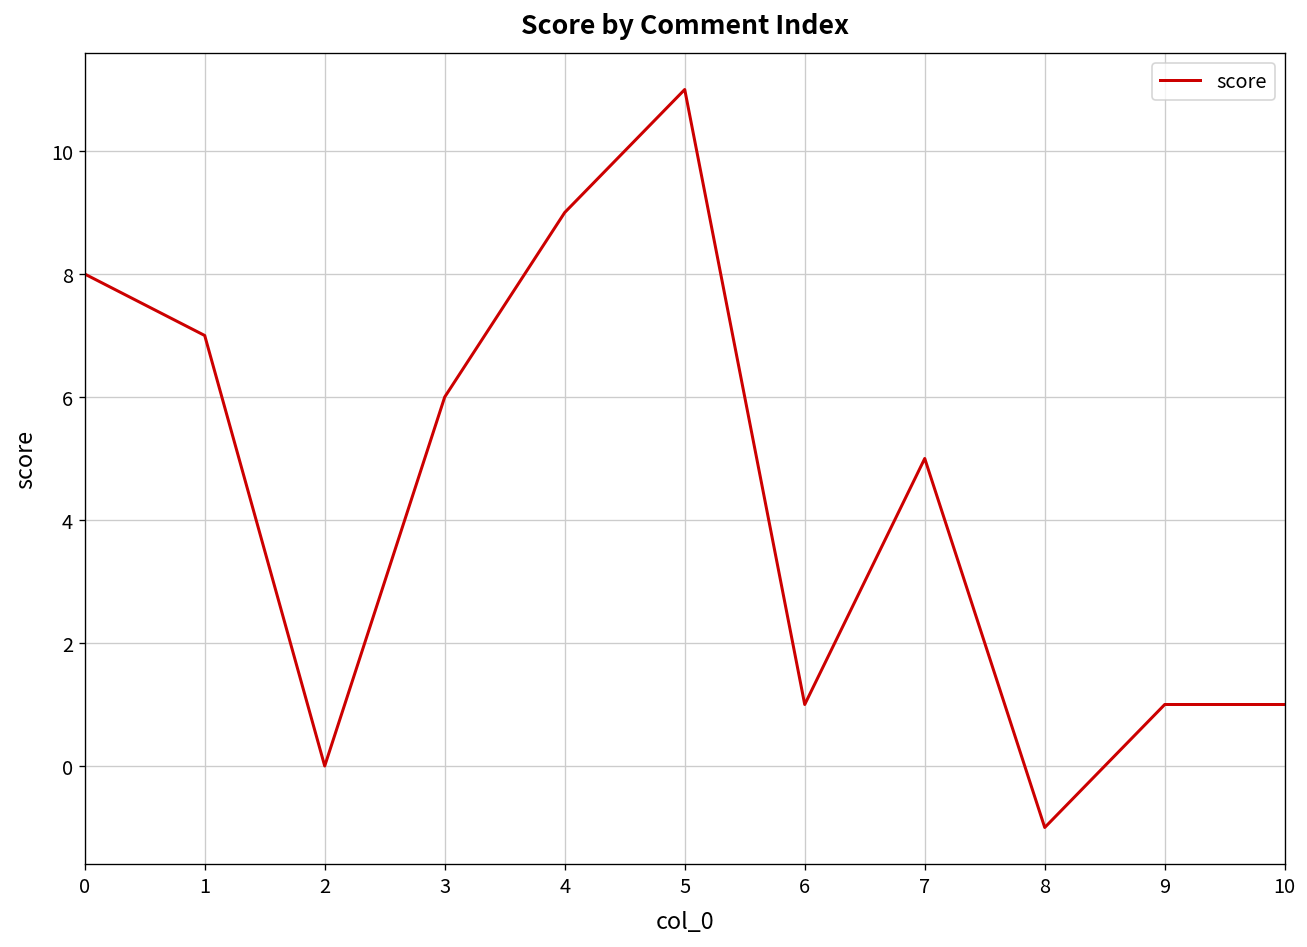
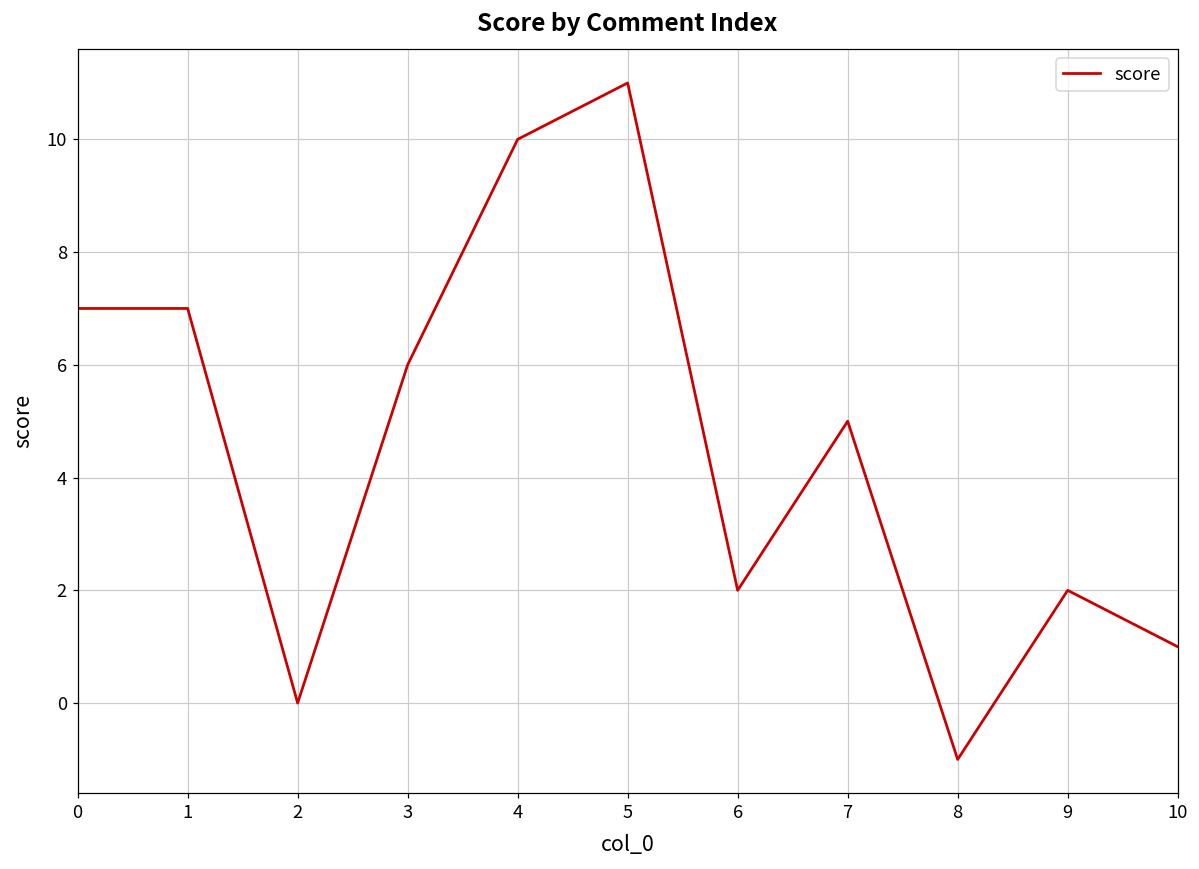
0: 8 -> 7
4: 9 -> 10
6: 1 -> 2
9: 1 -> 2
